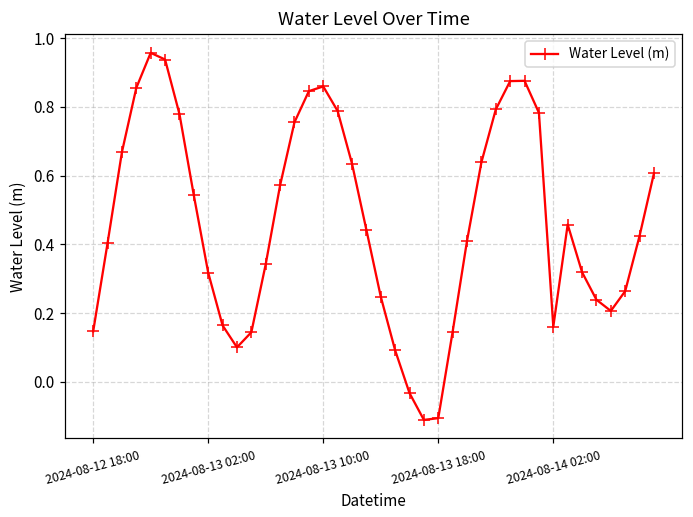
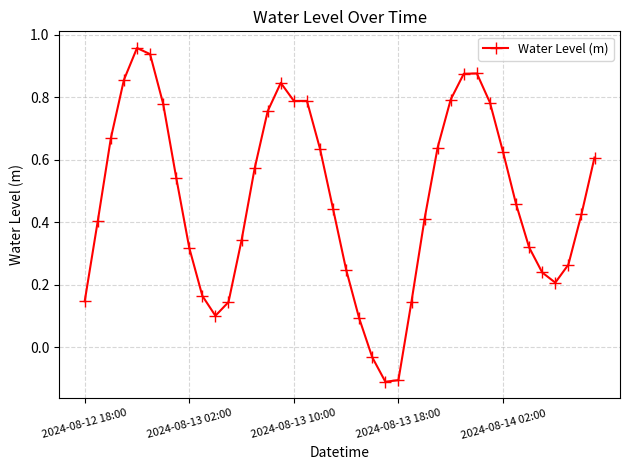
2024-08-13 10:00: 0.86 -> 0.79
2024-08-14 02:00: 0.16 -> 0.63
